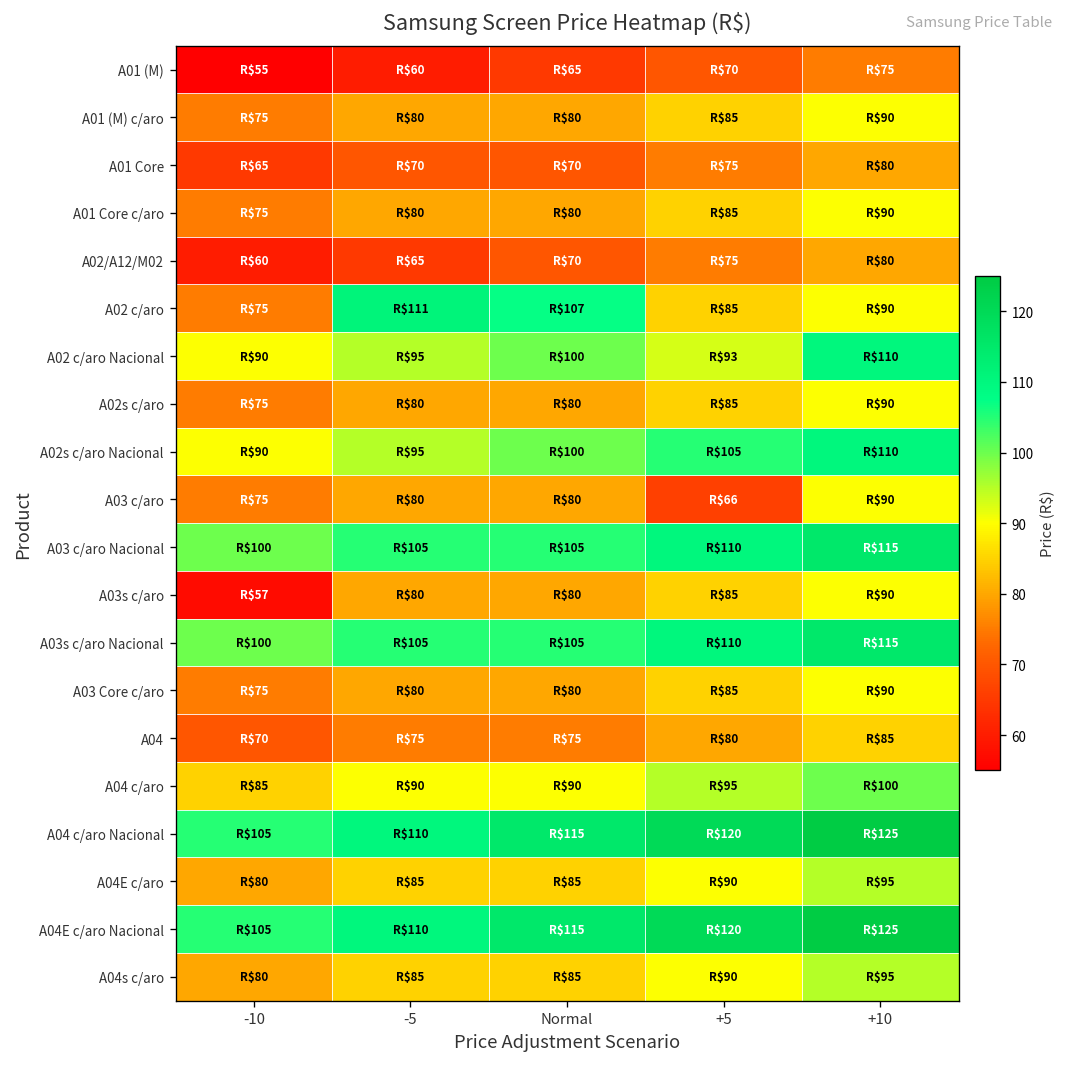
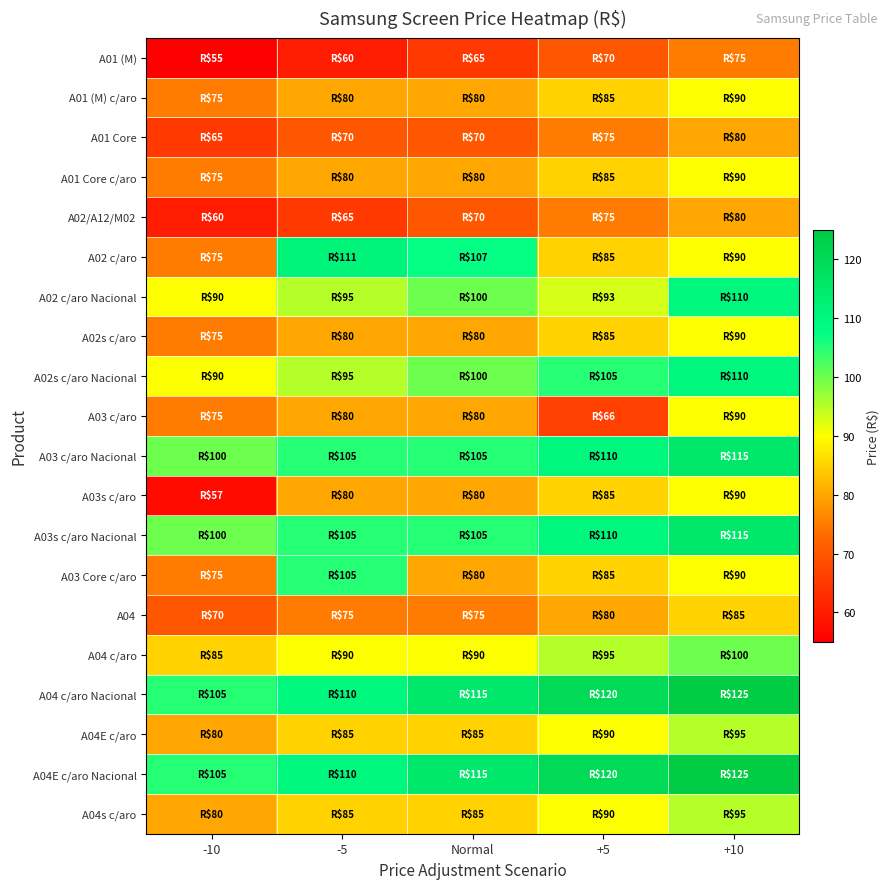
A03 Core c/aro, -5: $80 -> $105
